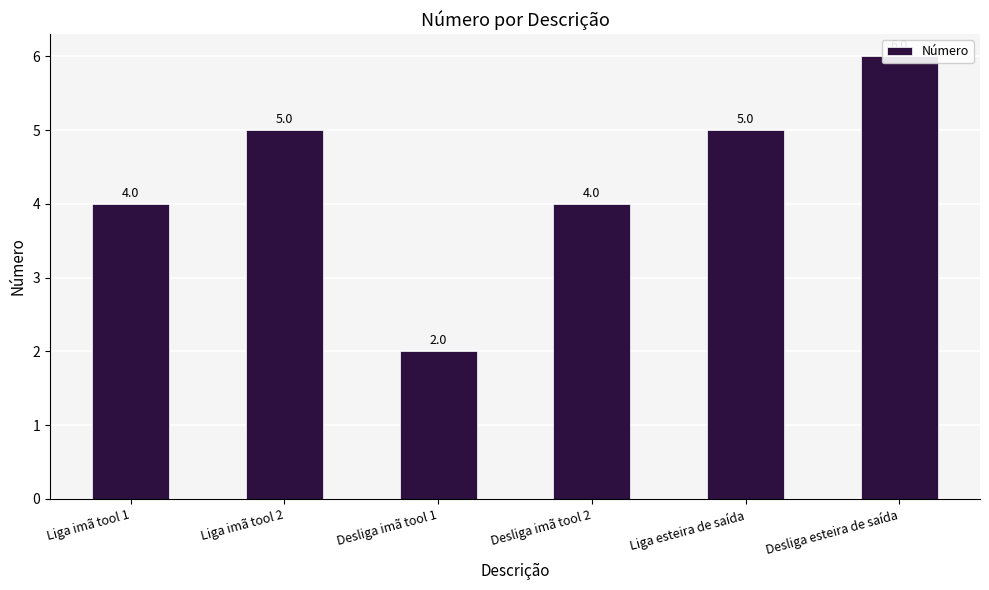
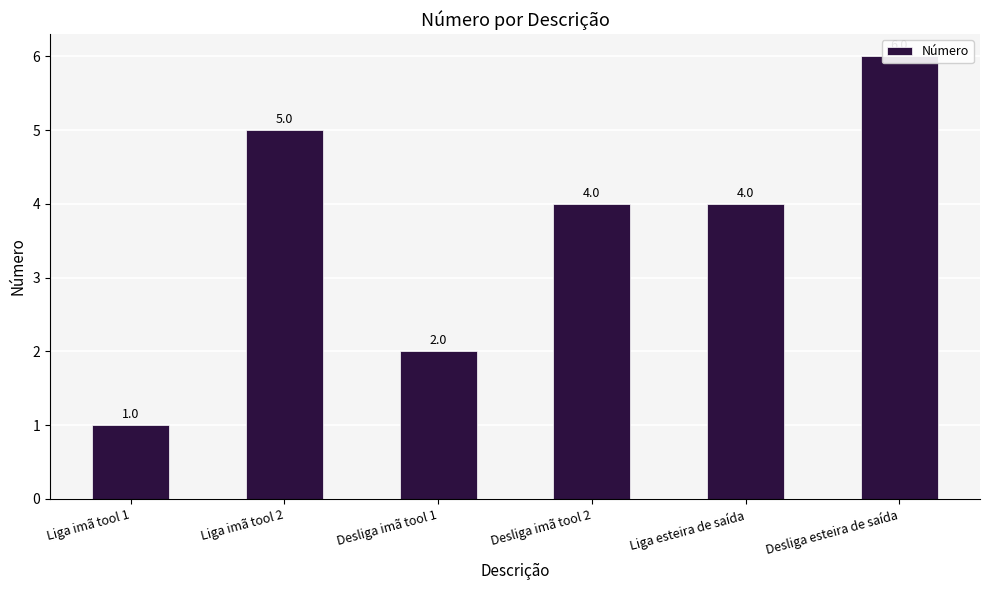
Liga imã tool 1: 4.0 -> 1.0
Liga esteira de saída: 5.0 -> 4.0
